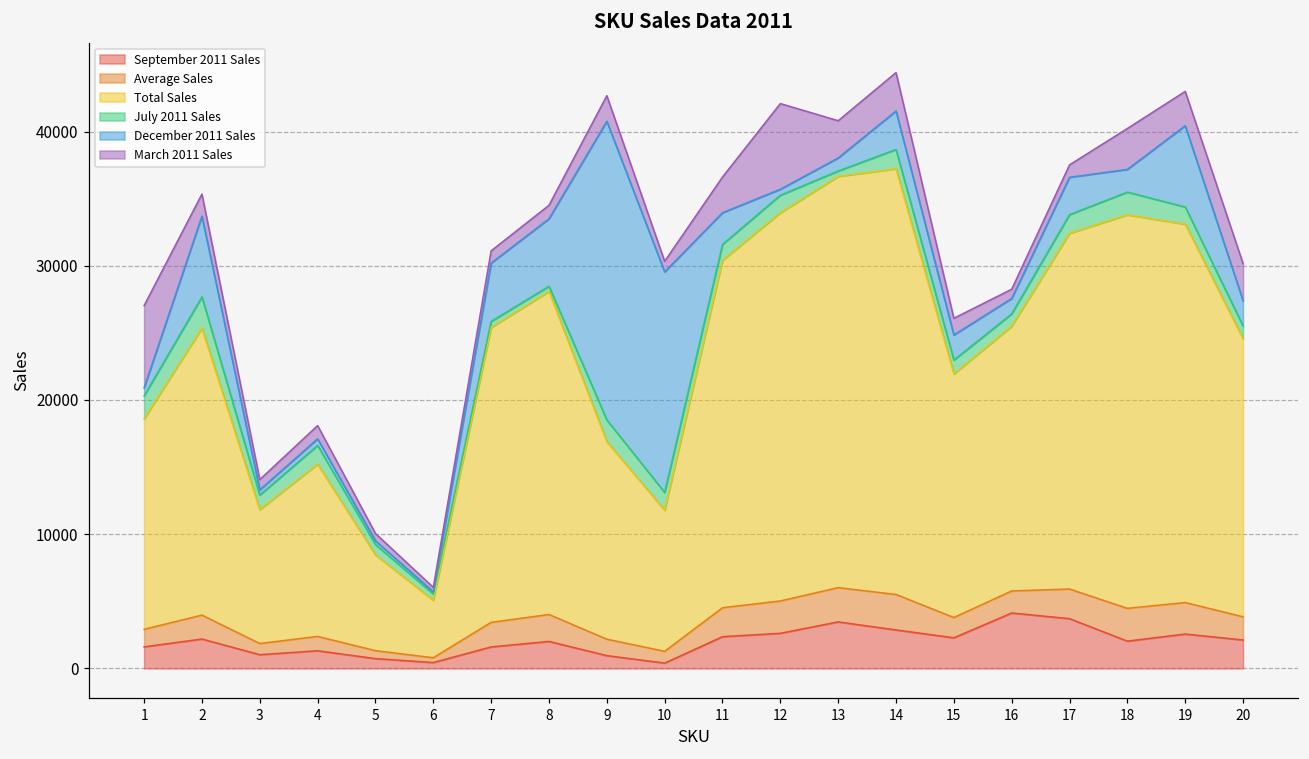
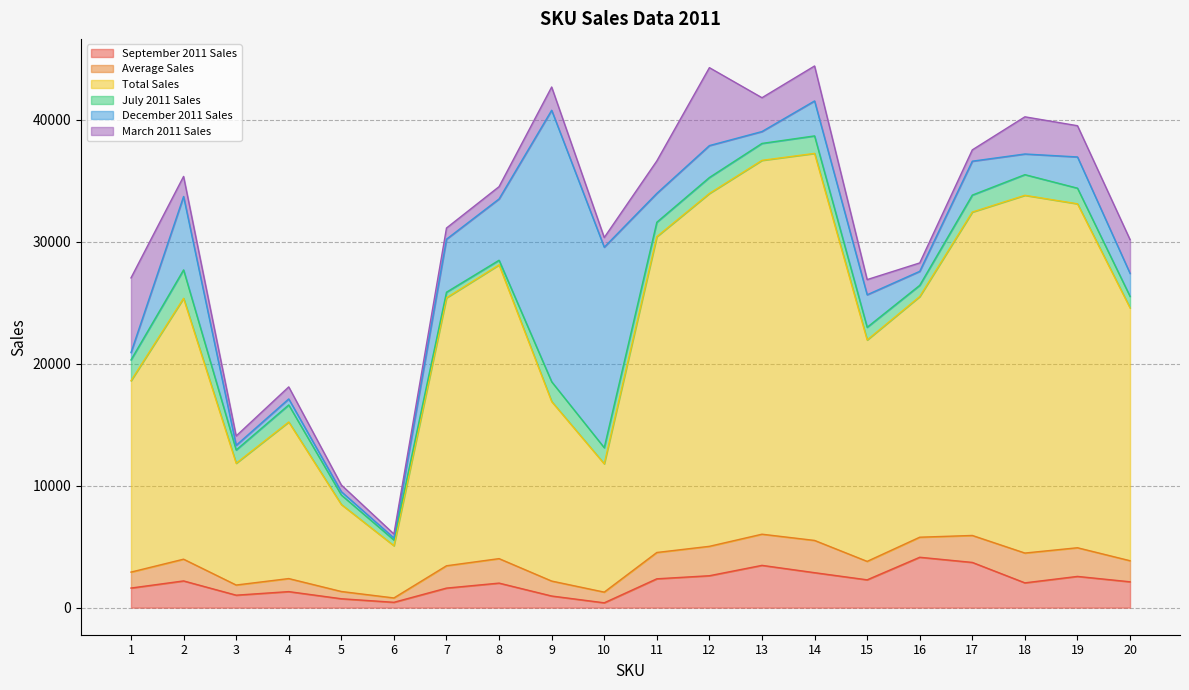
December 2011 Sales, 12: 400 -> 2600
July 2011 Sales, 13: 400 -> 1400
December 2011 Sales, 15: 1900 -> 2700
December 2011 Sales, 19: 6100 -> 2600
